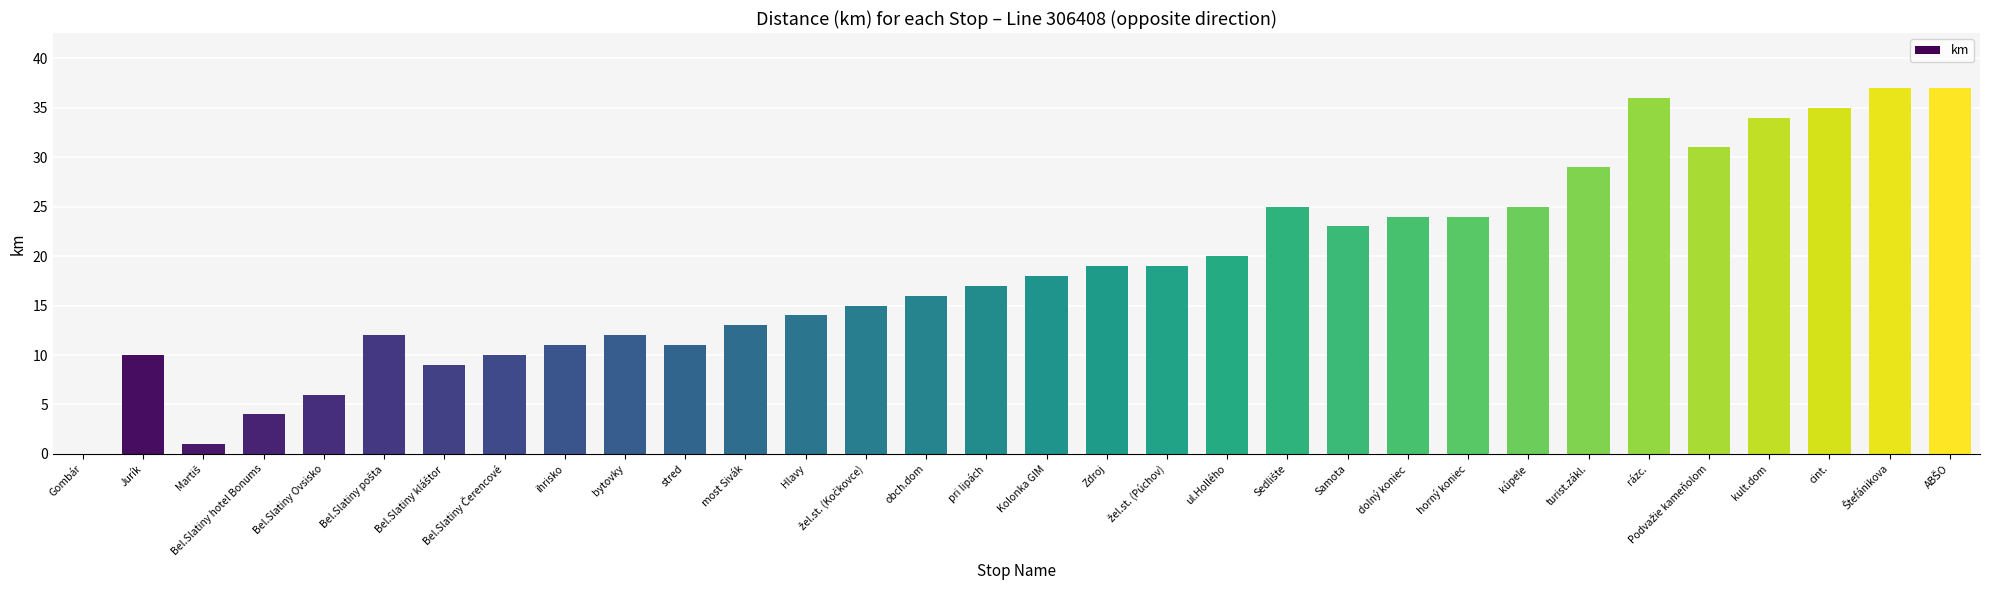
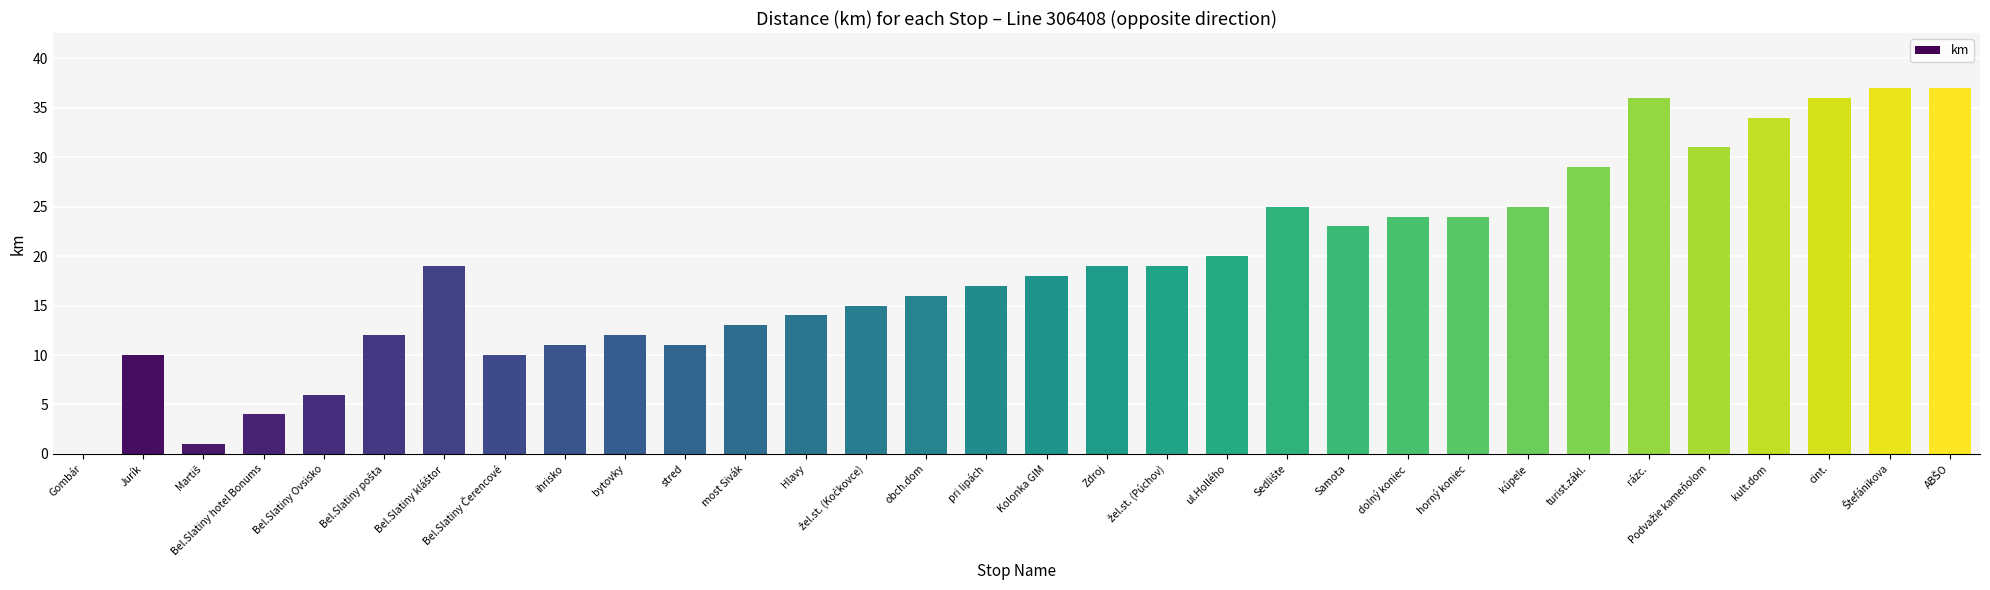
Bel.Slatiny kláštor: 9 -> 19
cint.: 35 -> 36
